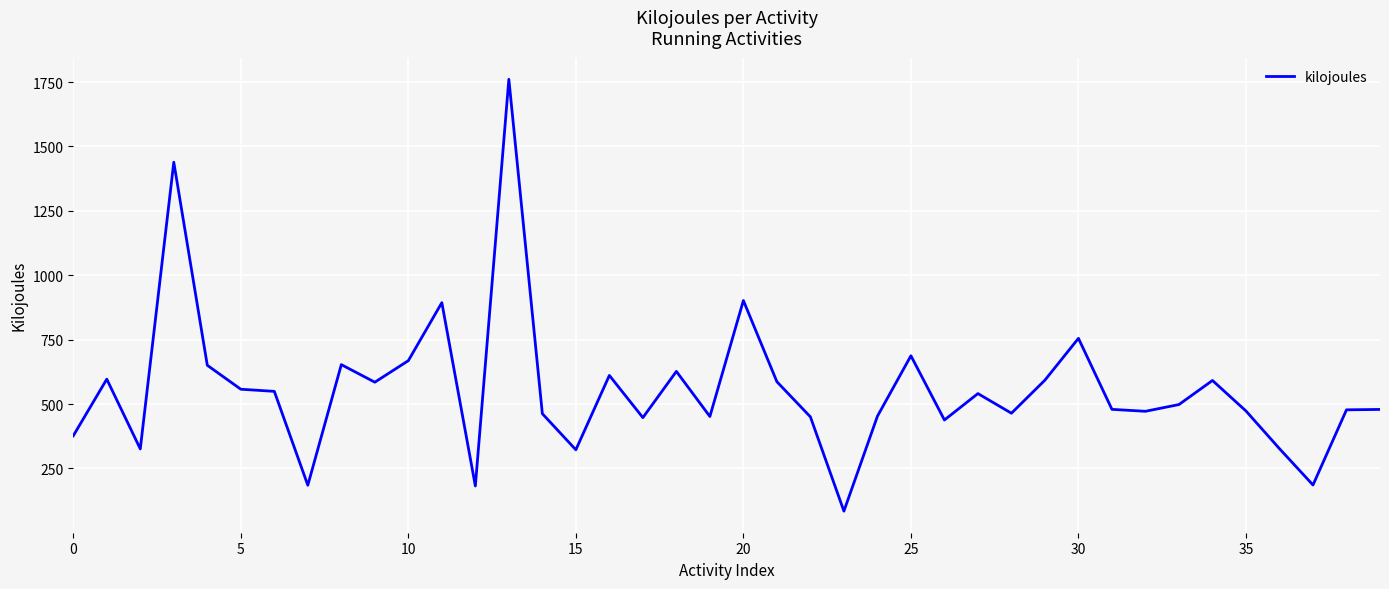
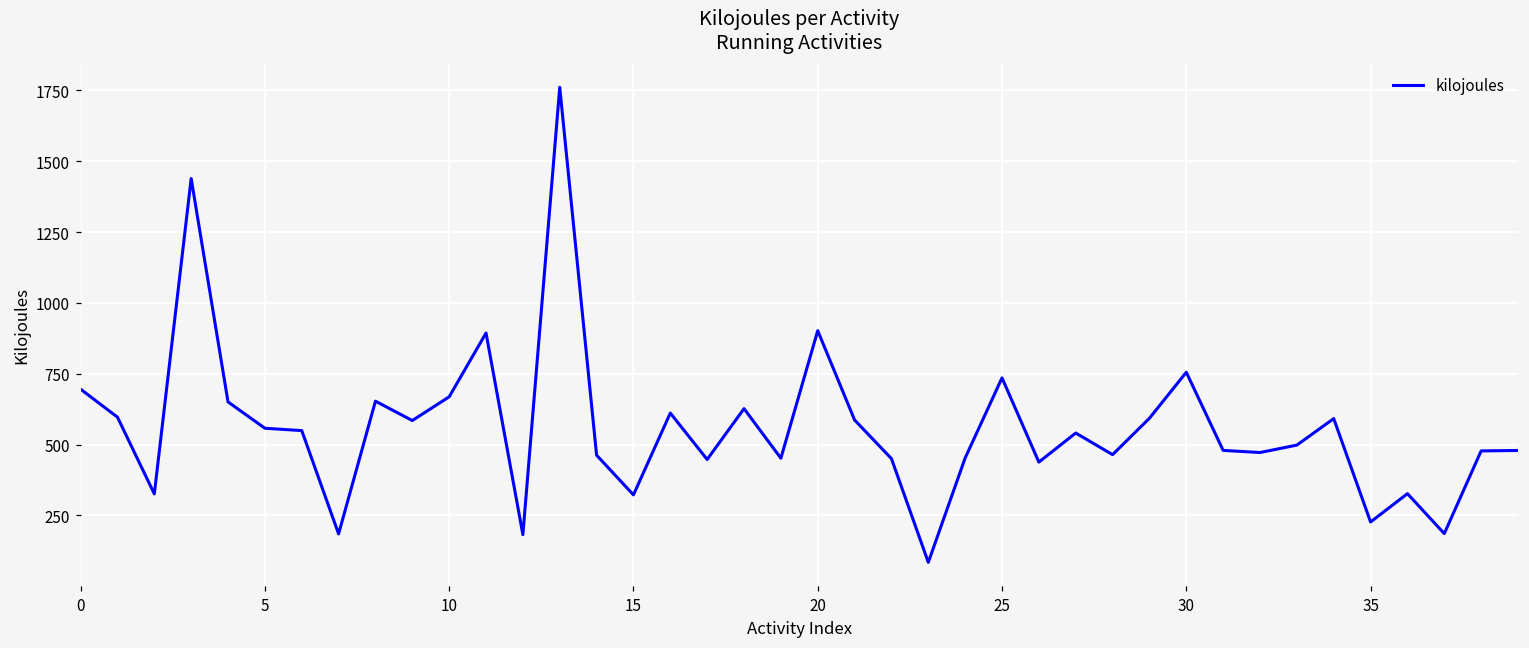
0: 380 -> 700
25: 690 -> 740
35: 470 -> 230
